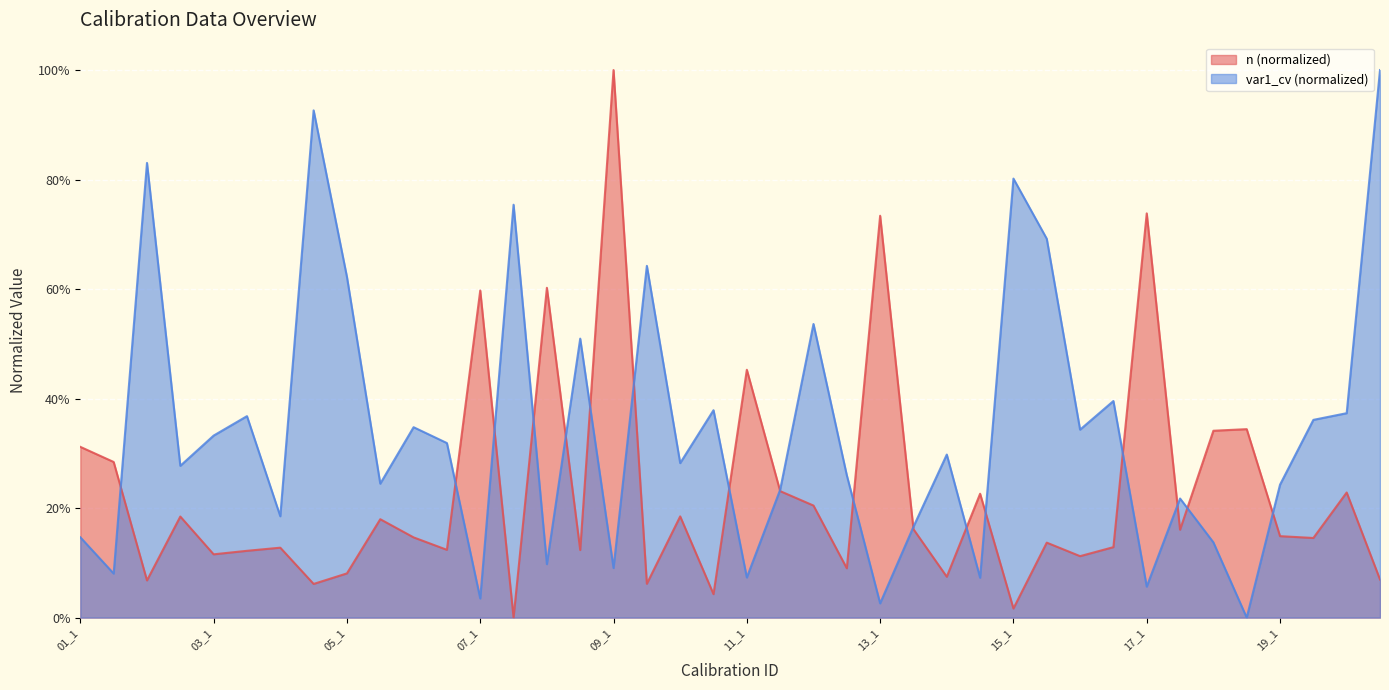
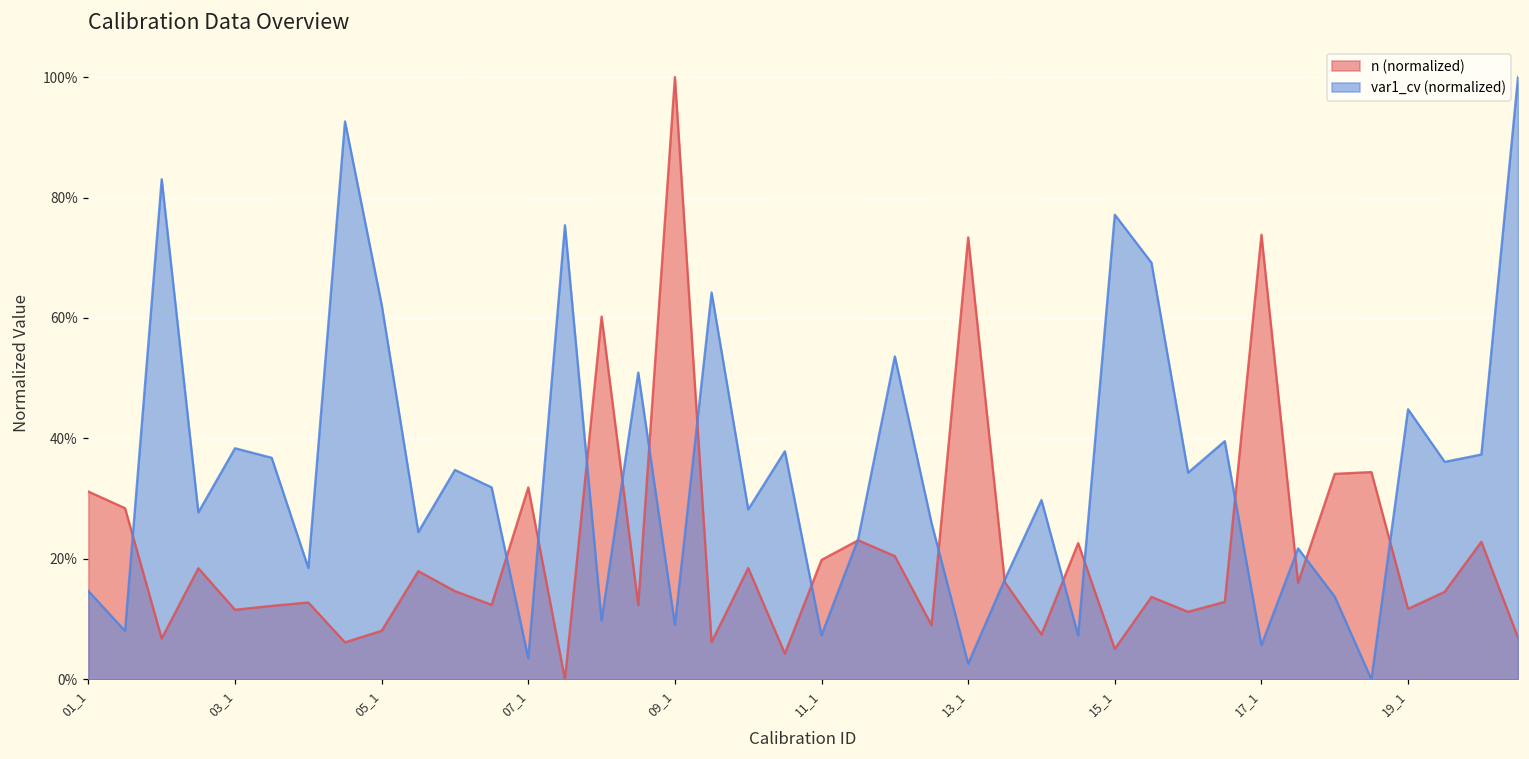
var1_cv (normalized), 03_1: 33% -> 38%
n (normalized), 07_1: 60% -> 32%
n (normalized), 11_1: 45% -> 20%
n (normalized), 15_1: 2% -> 5%
var1_cv (normalized), 15_1: 80% -> 77%
n (normalized), 19_1: 15% -> 12%
var1_cv (normalized), 19_1: 24% -> 45%
